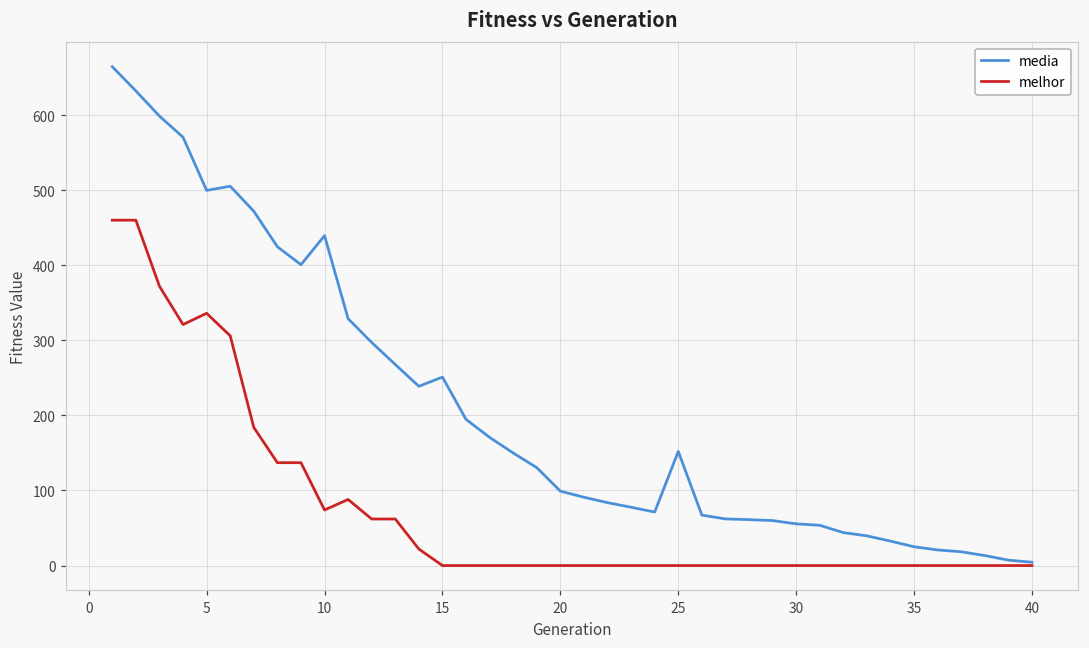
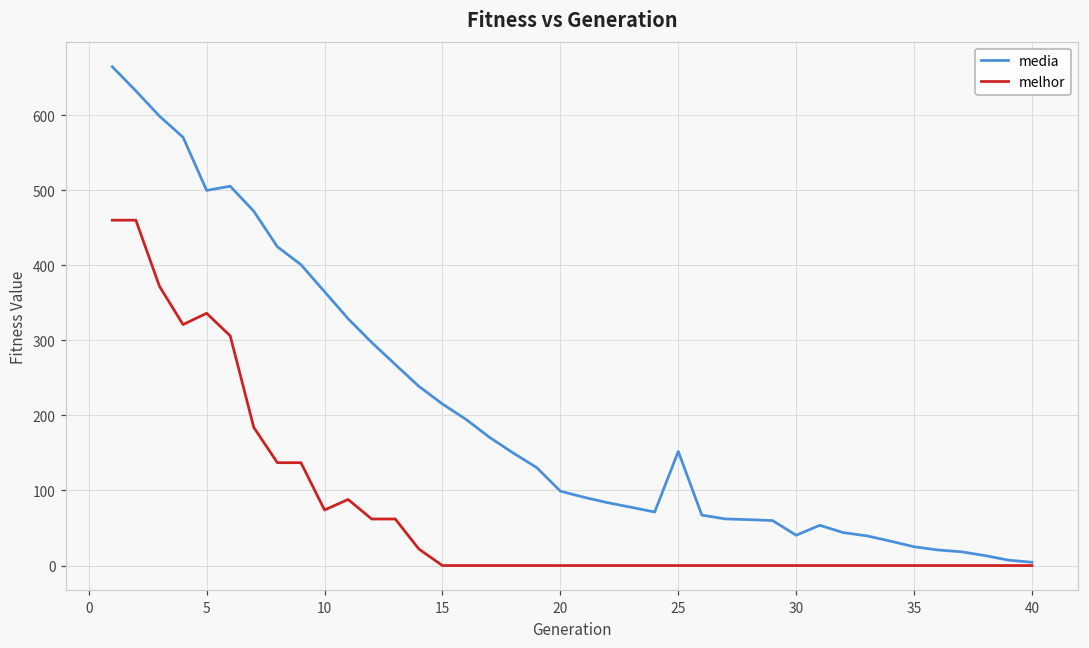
media, 10: 440 -> 360
media, 15: 250 -> 220
media, 30: 60 -> 40
